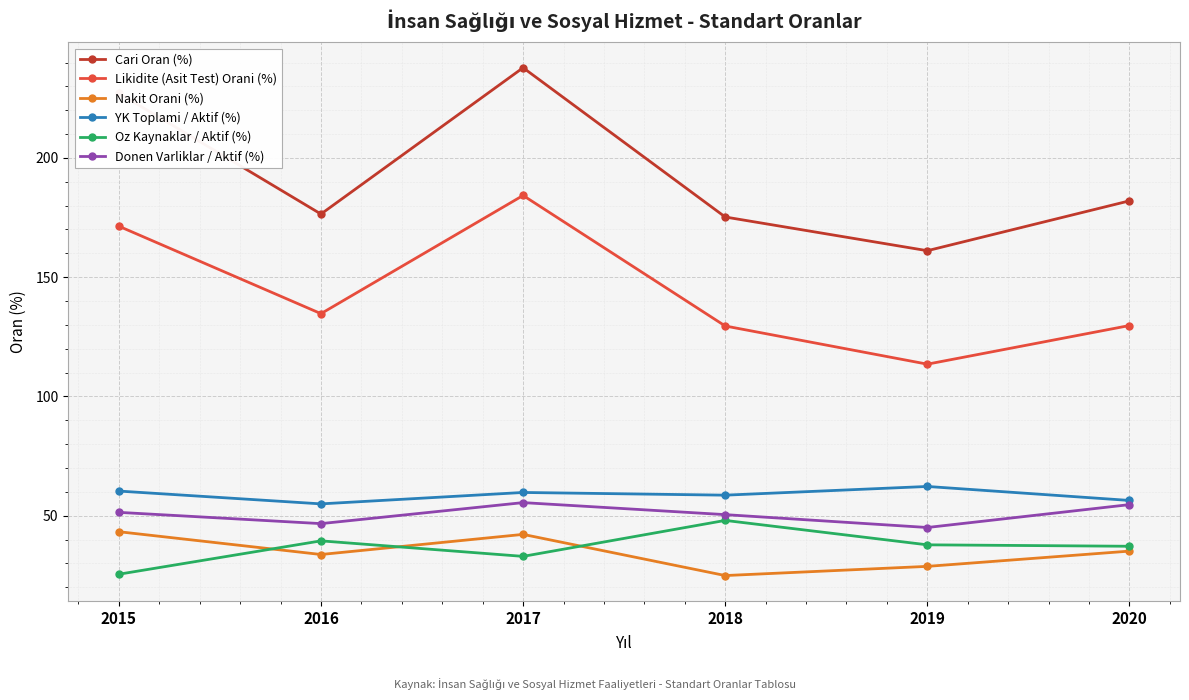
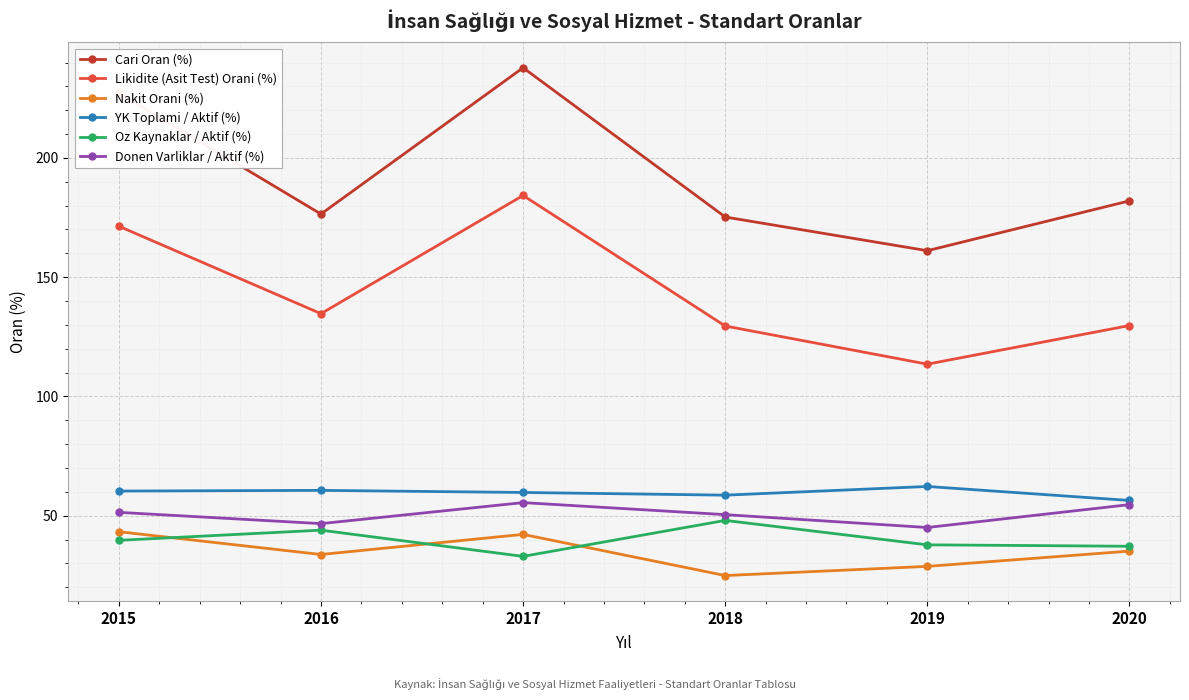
Oz Kaynaklar / Aktif (%), 2015: 25 -> 40
YK Toplami / Aktif (%), 2016: 55 -> 61
Oz Kaynaklar / Aktif (%), 2016: 39 -> 44
